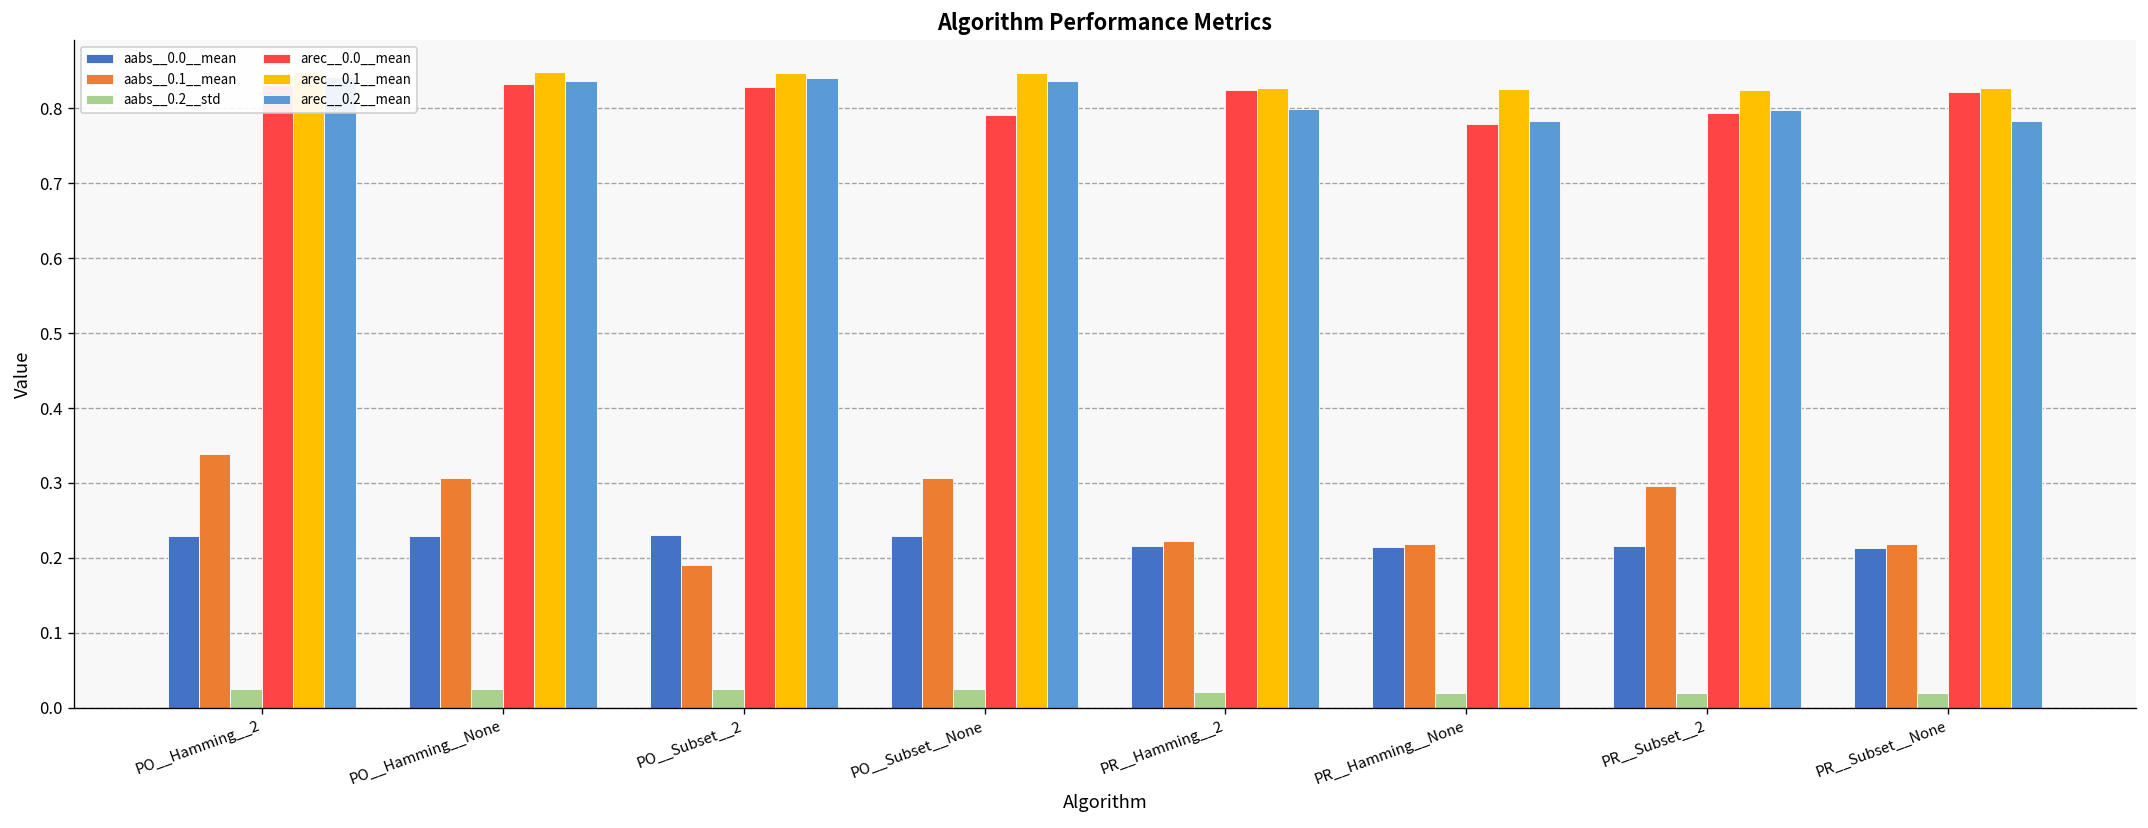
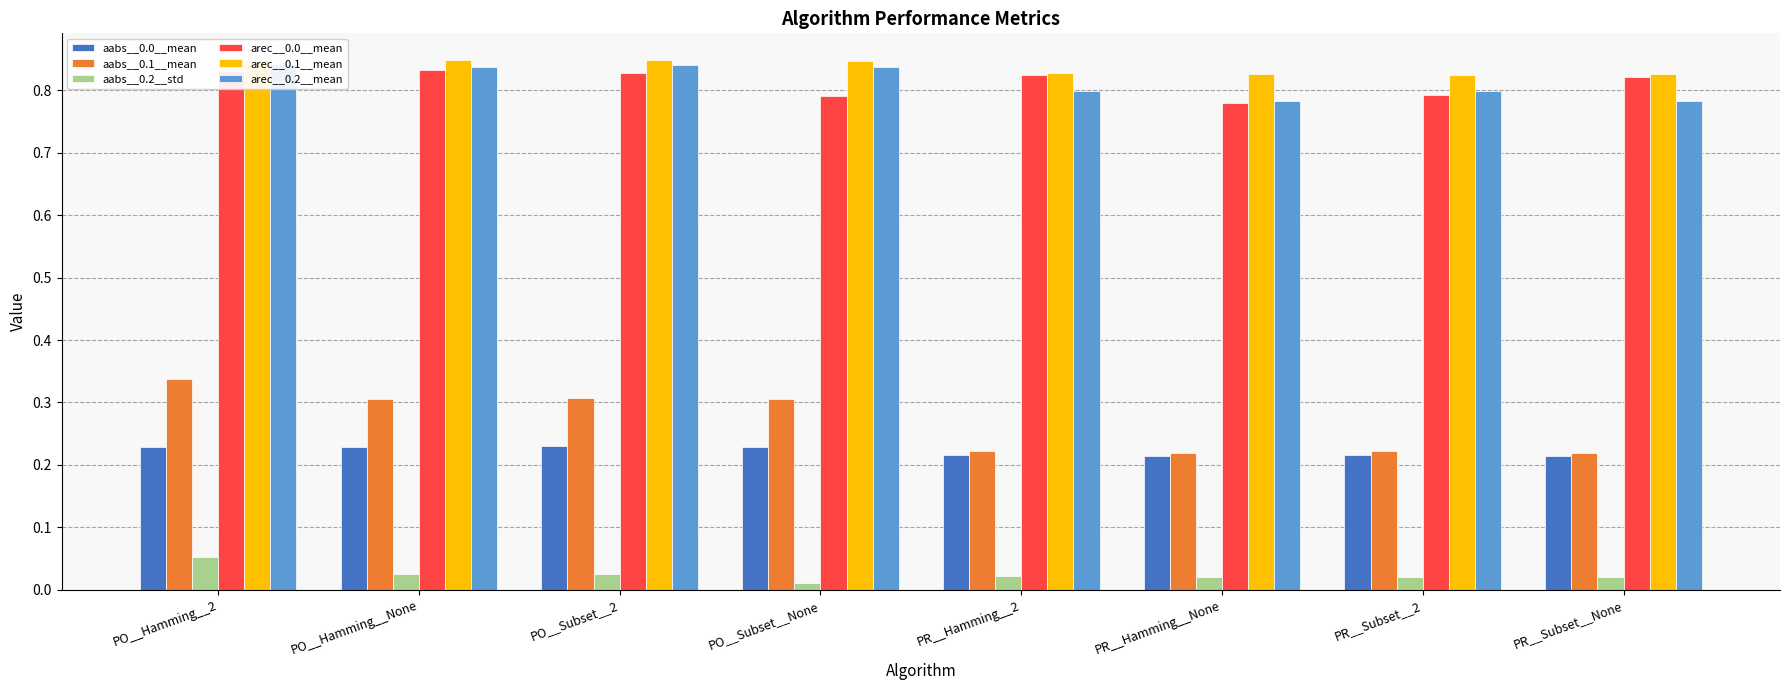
aabs__0.2__std, PO__Hamming__2: 0.03 -> 0.05
aabs__0.1__mean, PO__Subset__2: 0.19 -> 0.31
aabs__0.2__std, PO__Subset__None: 0.03 -> 0.01
aabs__0.1__mean, PR__Subset__2: 0.30 -> 0.22
